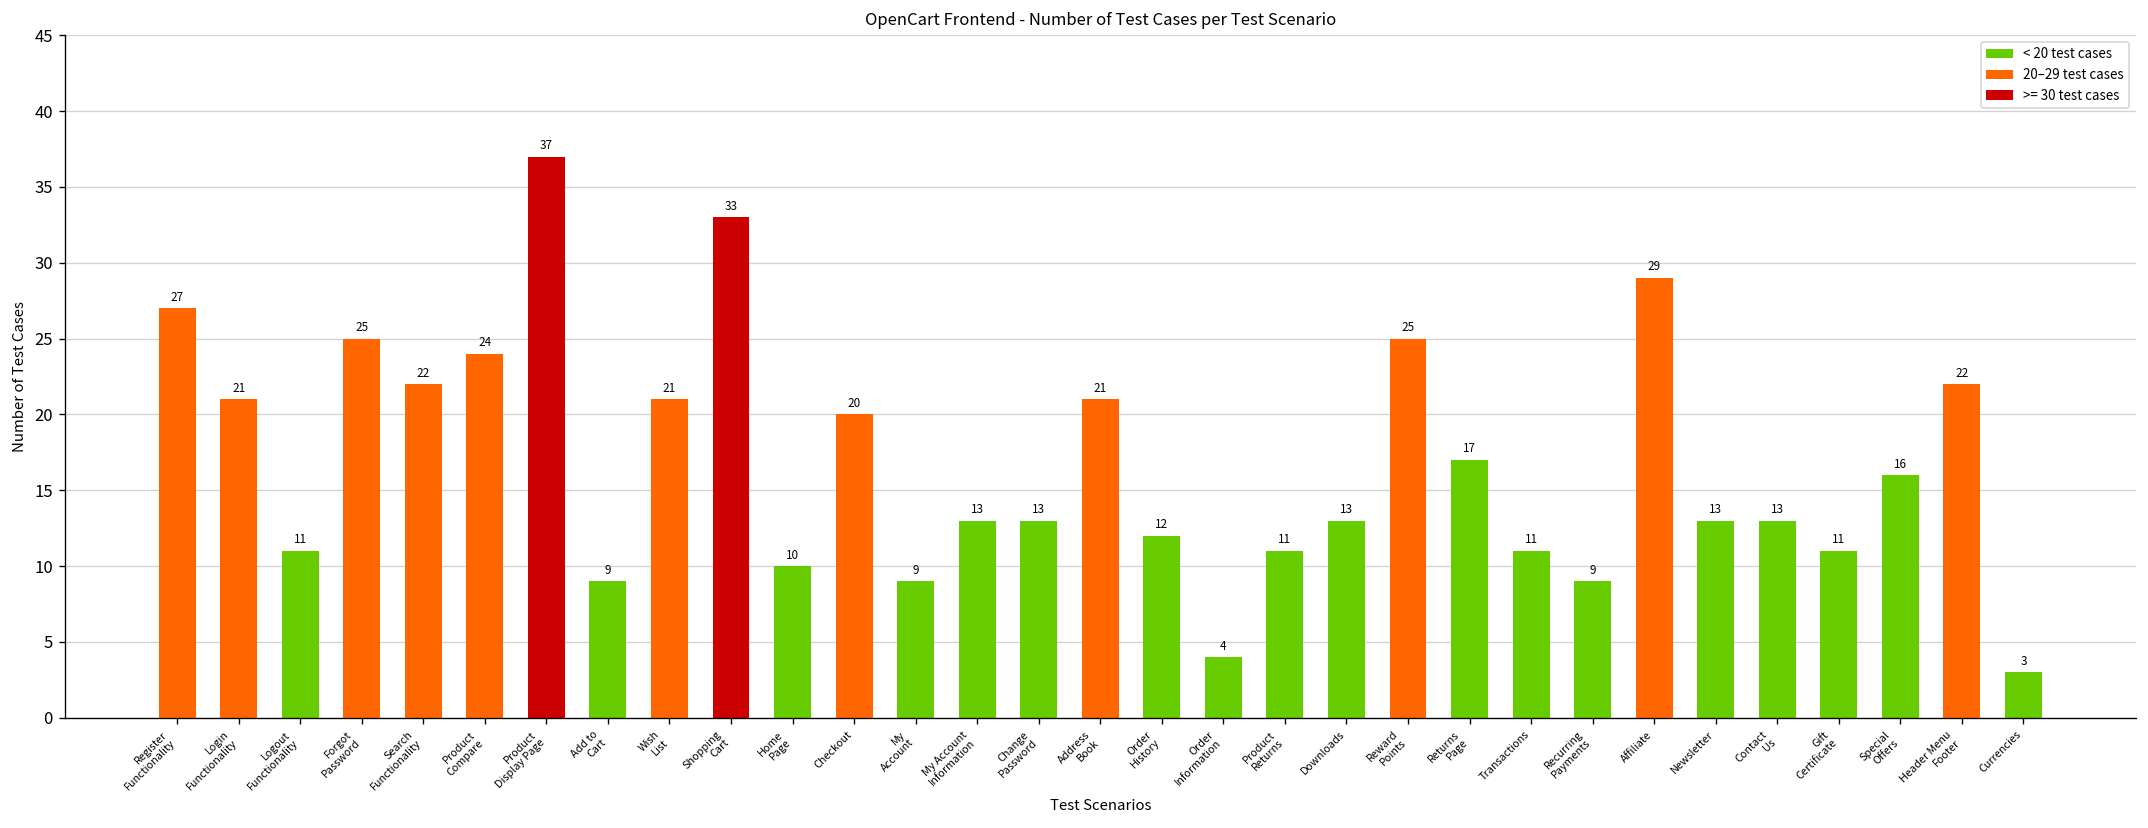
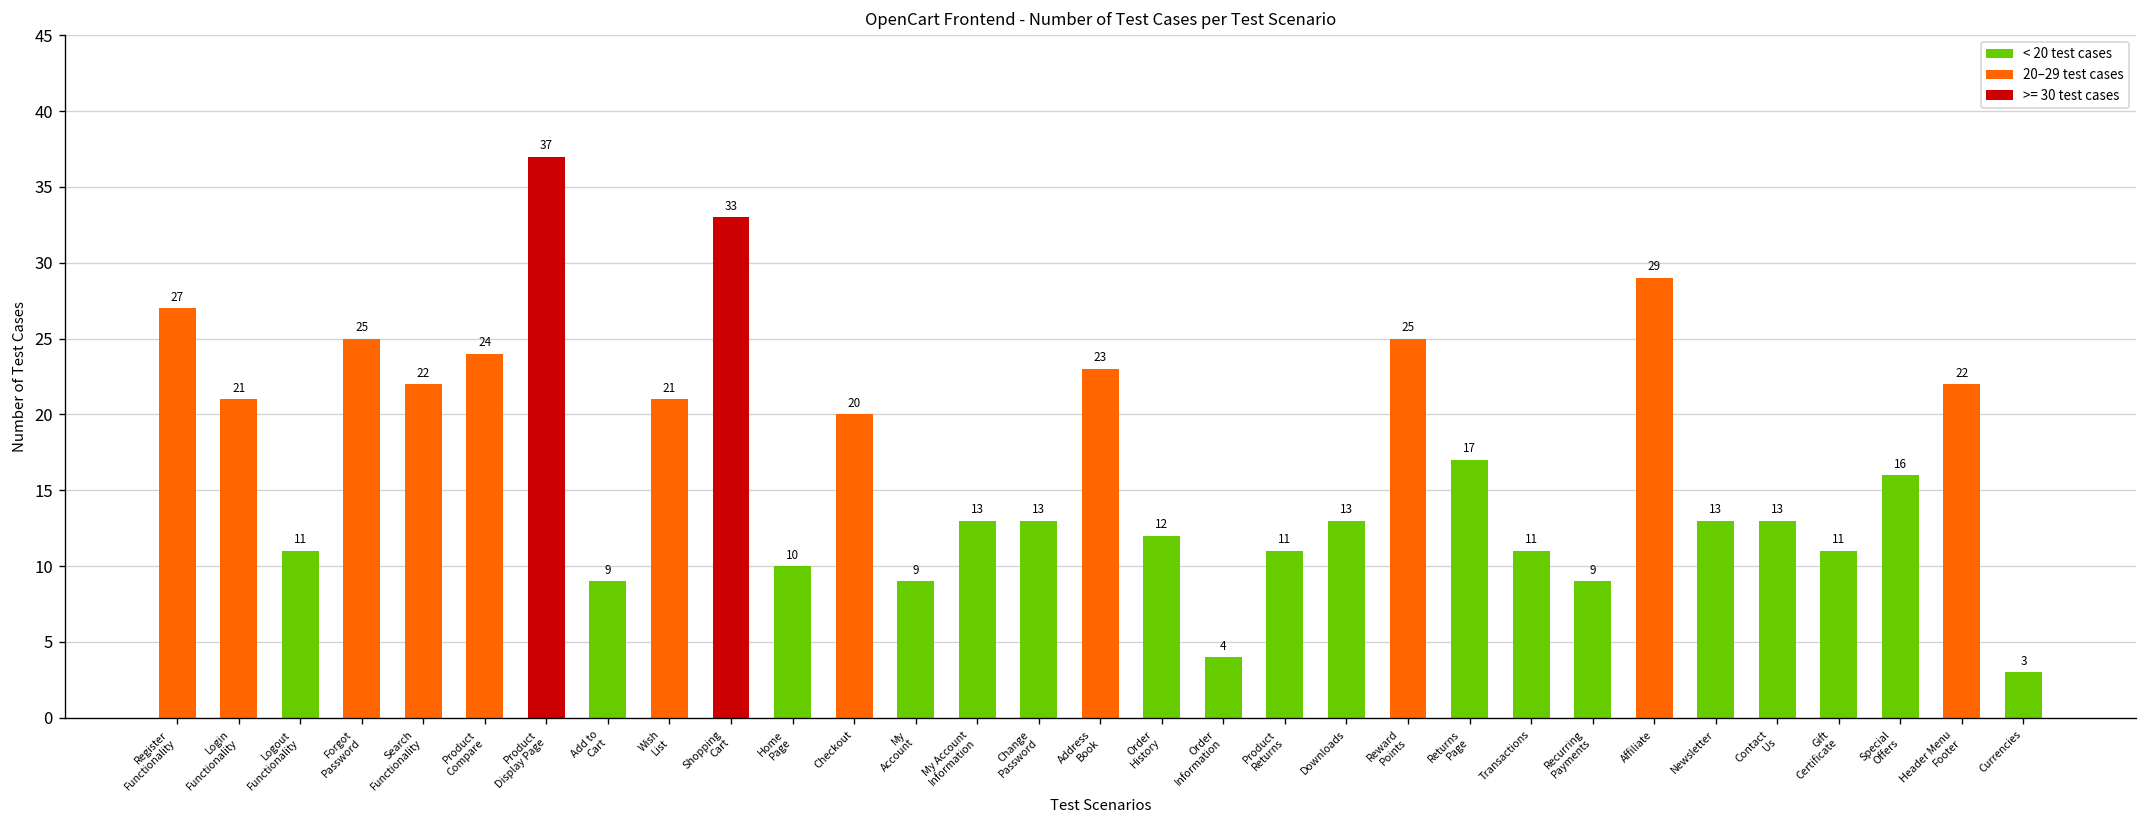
Address Book: 21 -> 23
